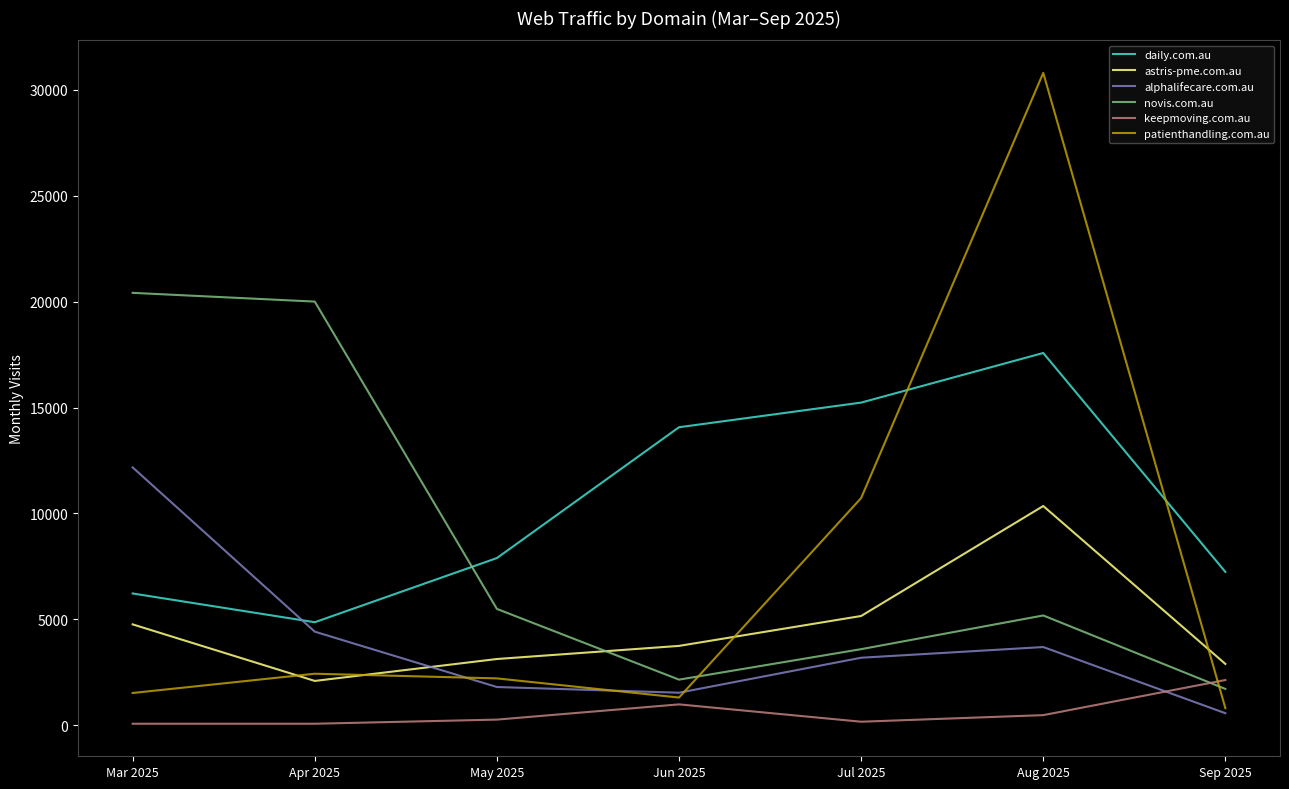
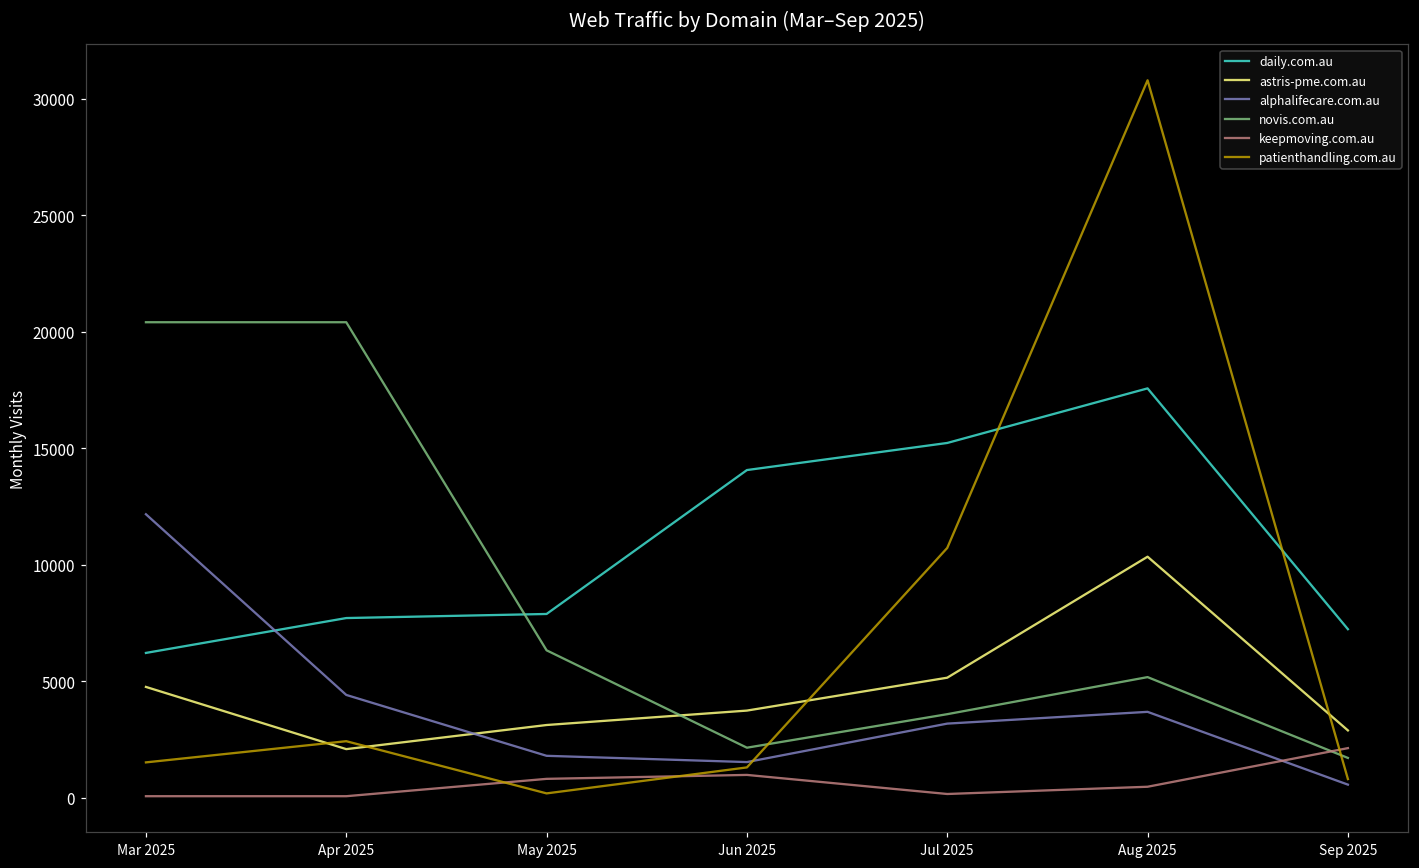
daily.com.au, Apr 2025: 4900 -> 7700
novis.com.au, Apr 2025: 20000 -> 20400
novis.com.au, May 2025: 5500 -> 6300
keepmoving.com.au, May 2025: 300 -> 800
patienthandling.com.au, May 2025: 2200 -> 200
